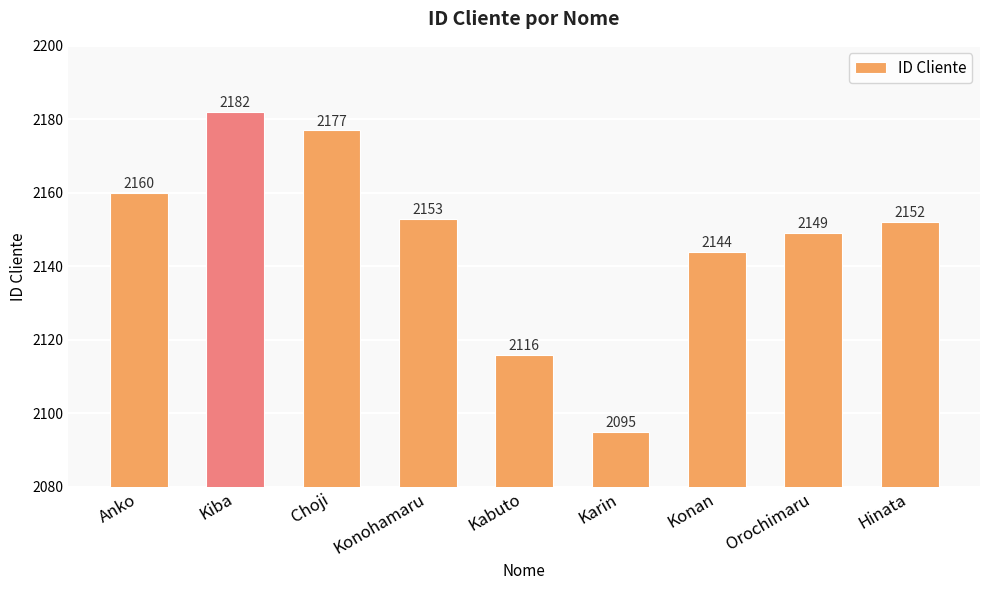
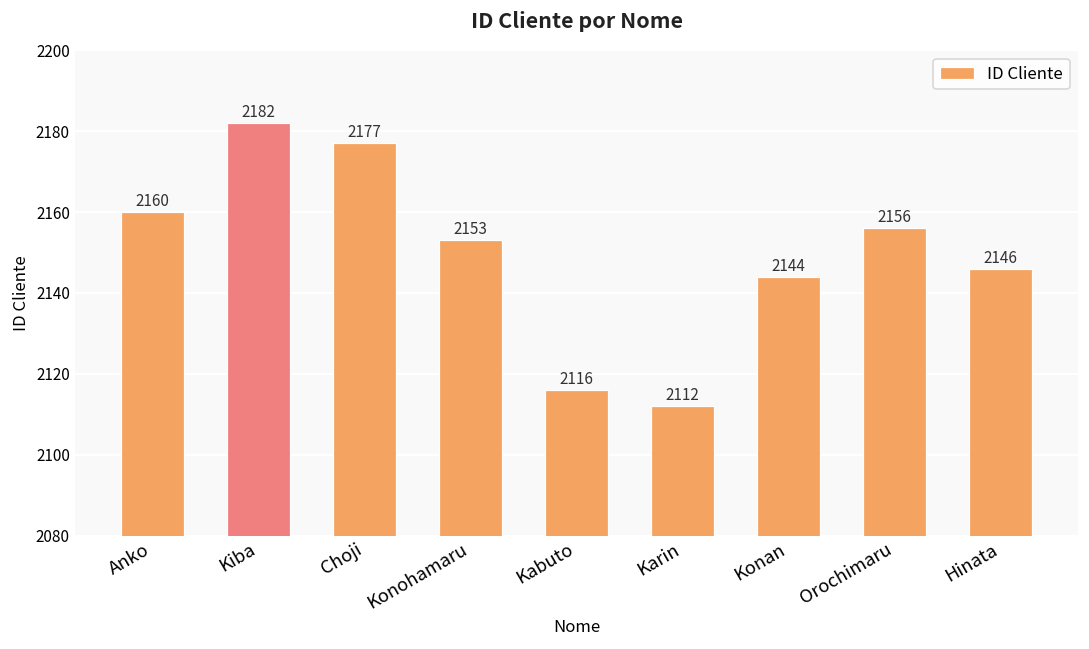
Karin: 2095 -> 2112
Orochimaru: 2149 -> 2156
Hinata: 2152 -> 2146
